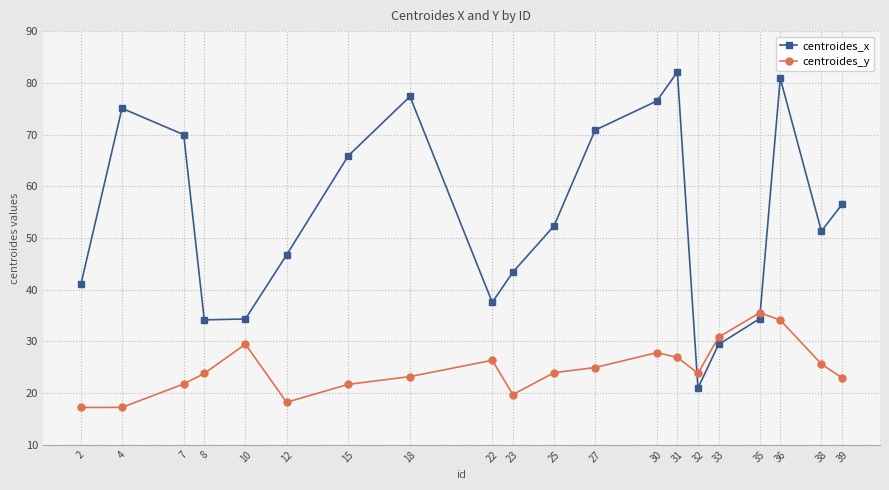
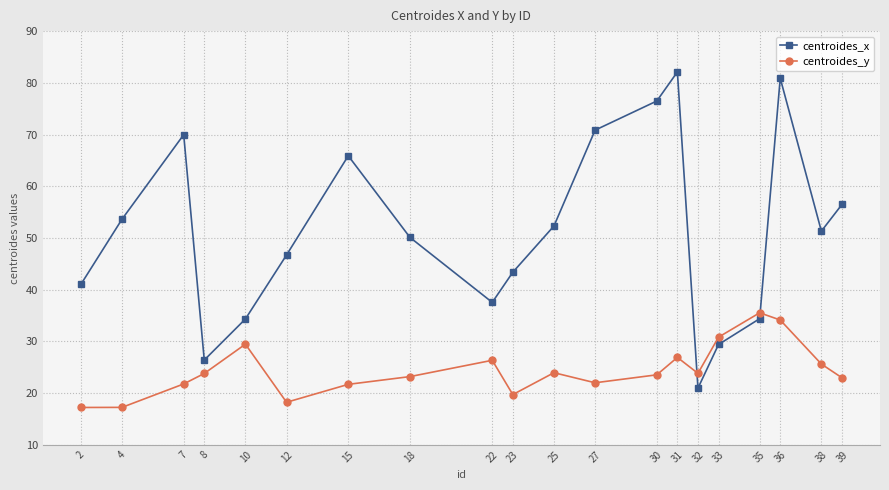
centroides_x, 4: 75 -> 54
centroides_x, 8: 34 -> 26
centroides_x, 18: 77 -> 50
centroides_y, 27: 25 -> 22
centroides_y, 30: 28 -> 24
